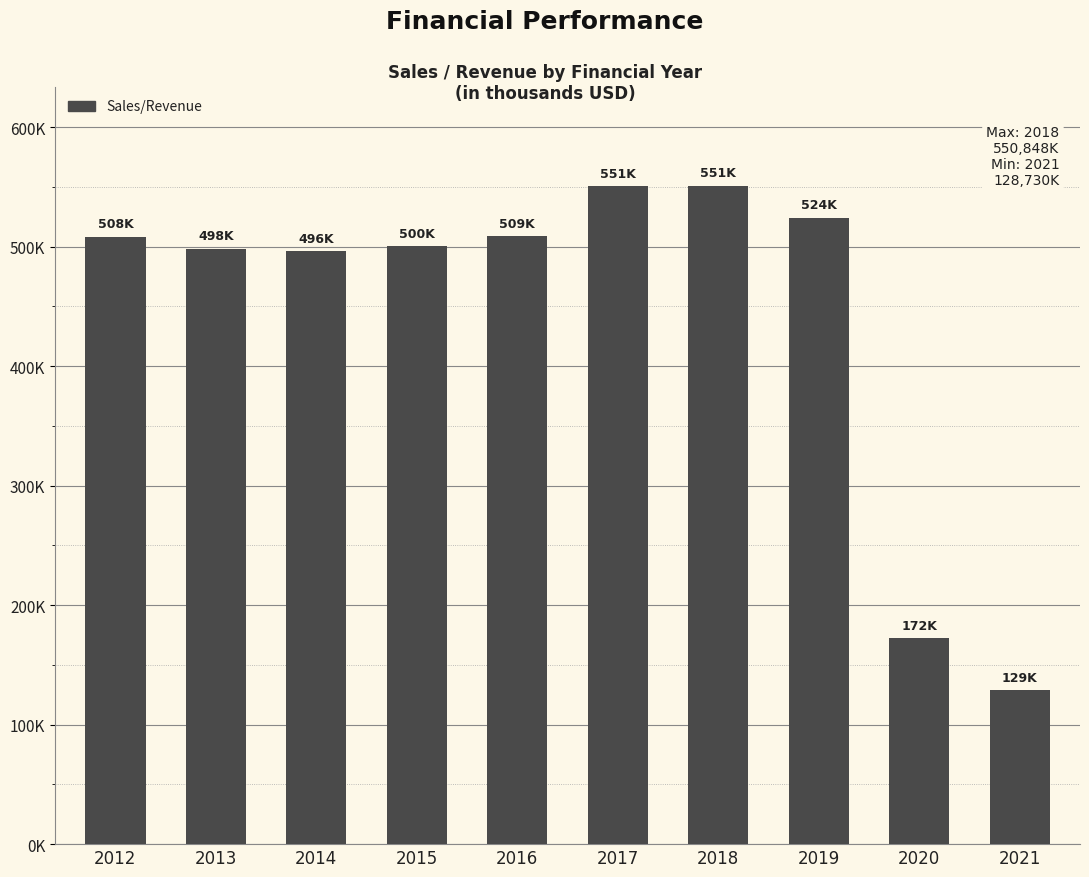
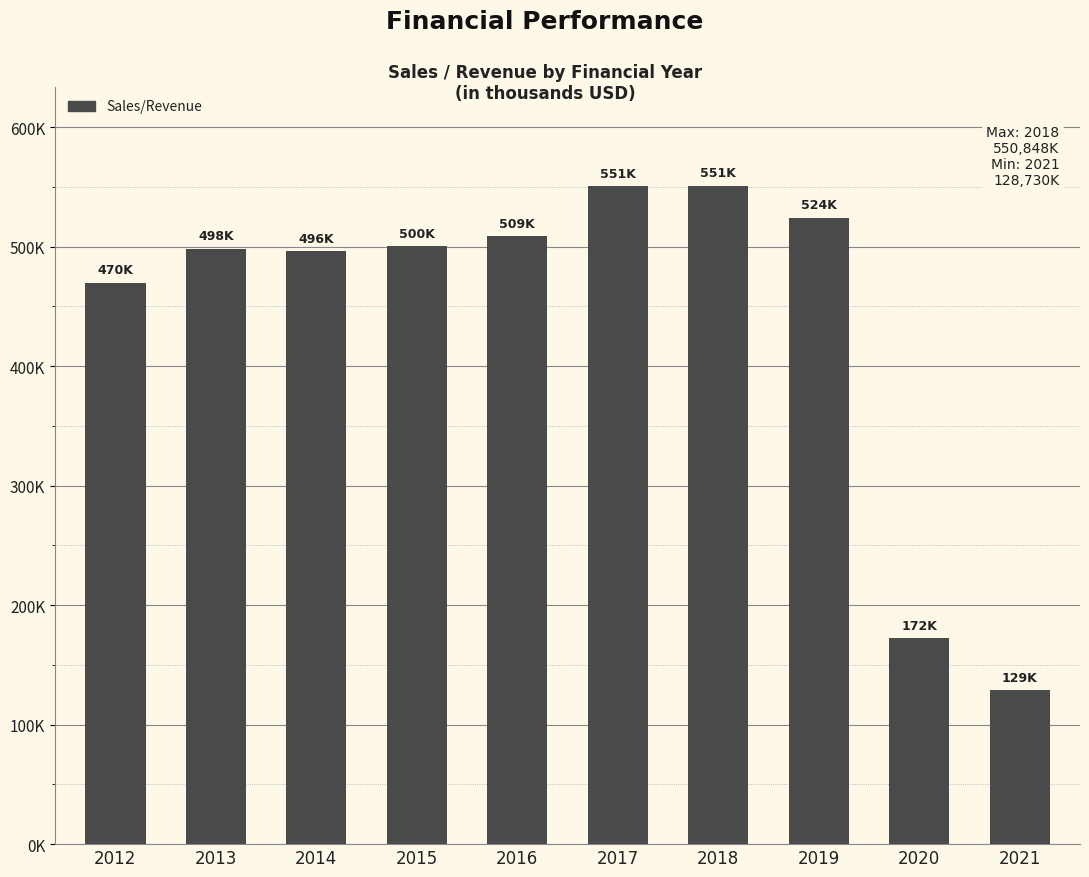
2012: 508K -> 470K
